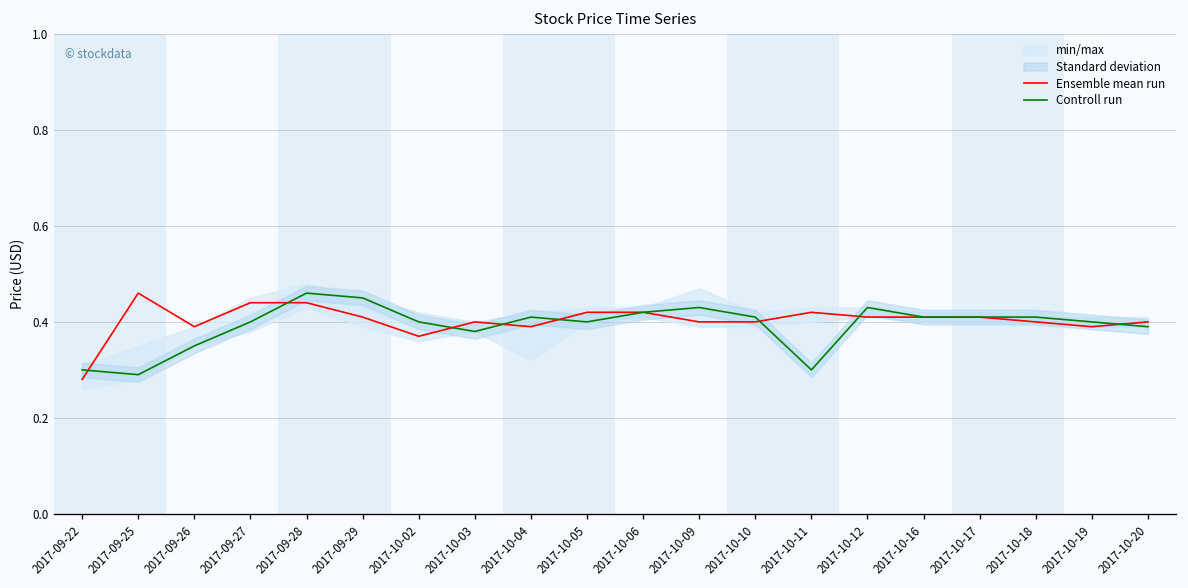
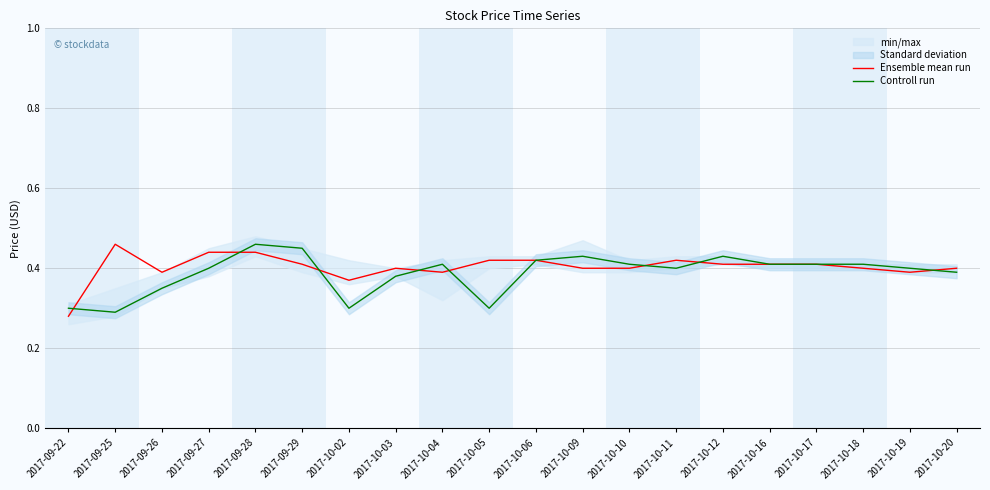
Controll run, 2017-10-02: 0.4 -> 0.3
Controll run, 2017-10-05: 0.4 -> 0.3
Controll run, 2017-10-11: 0.3 -> 0.4
